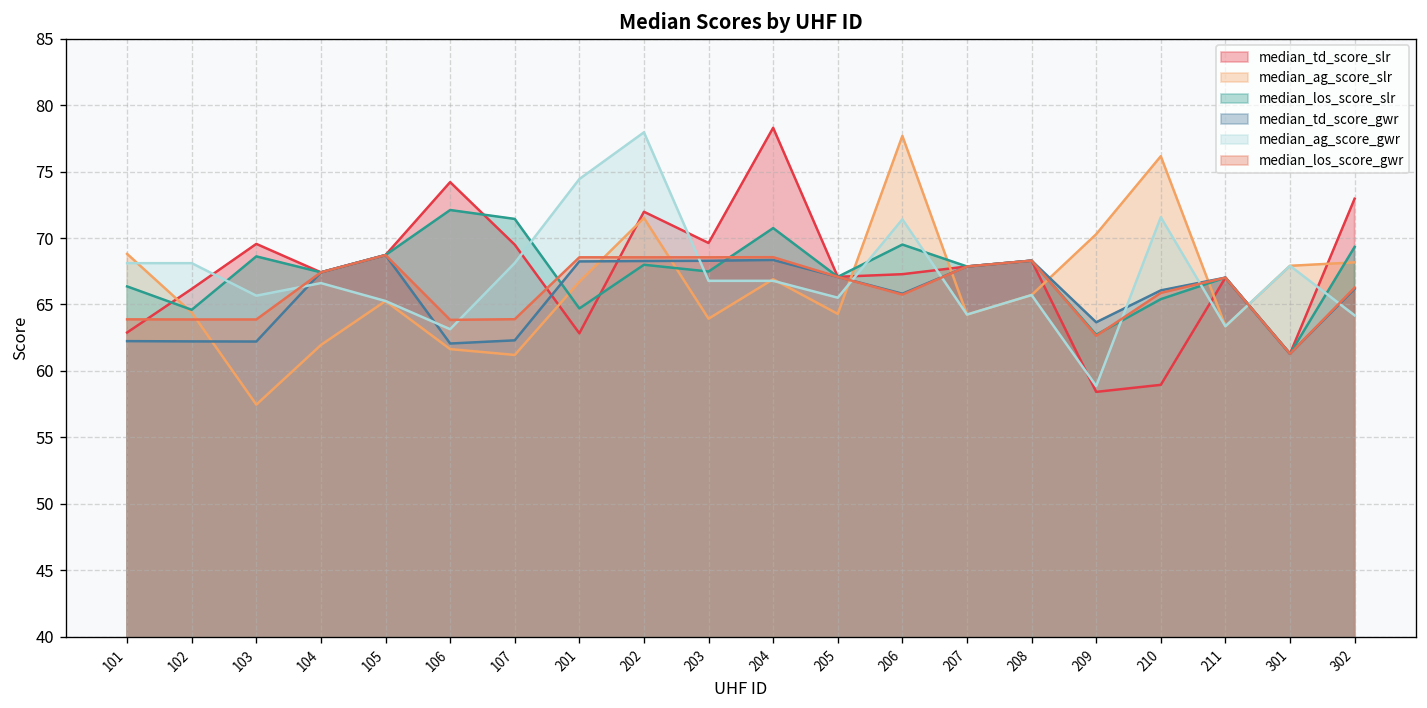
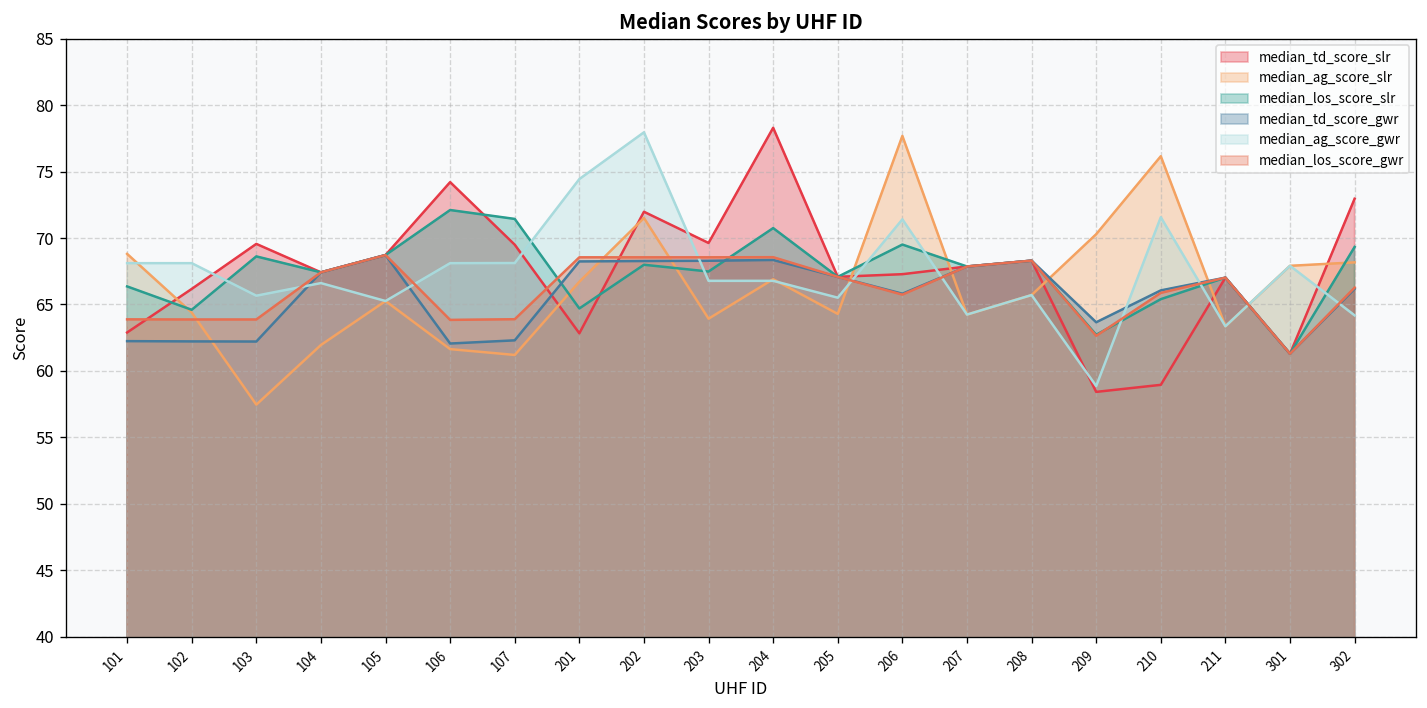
median_ag_score_gwr, 106: 63.1 -> 68.1
